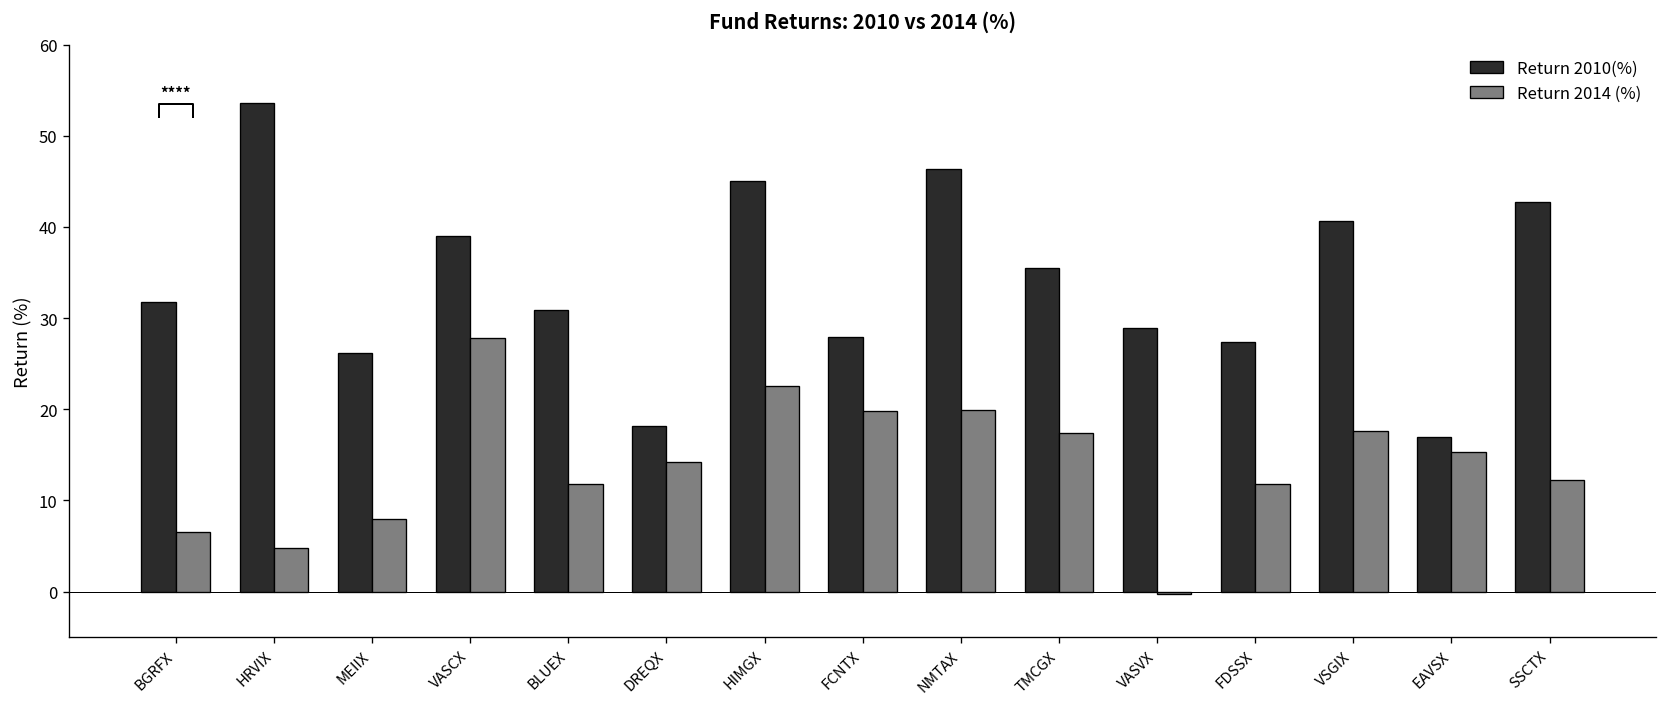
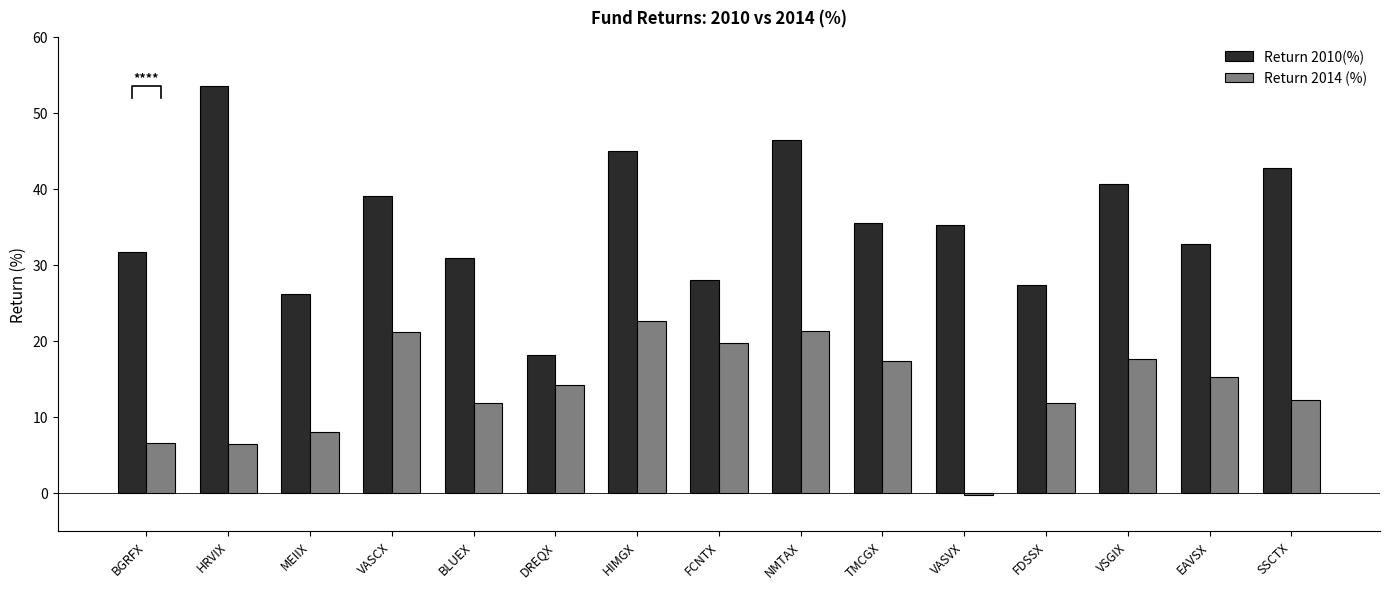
Return 2014 (%), HRVIX: 5 -> 6
Return 2014 (%), VASCX: 28 -> 21
Return 2014 (%), NMTAX: 20 -> 21
Return 2010(%), VASVX: 29 -> 35
Return 2010(%), EAVSX: 17 -> 33
